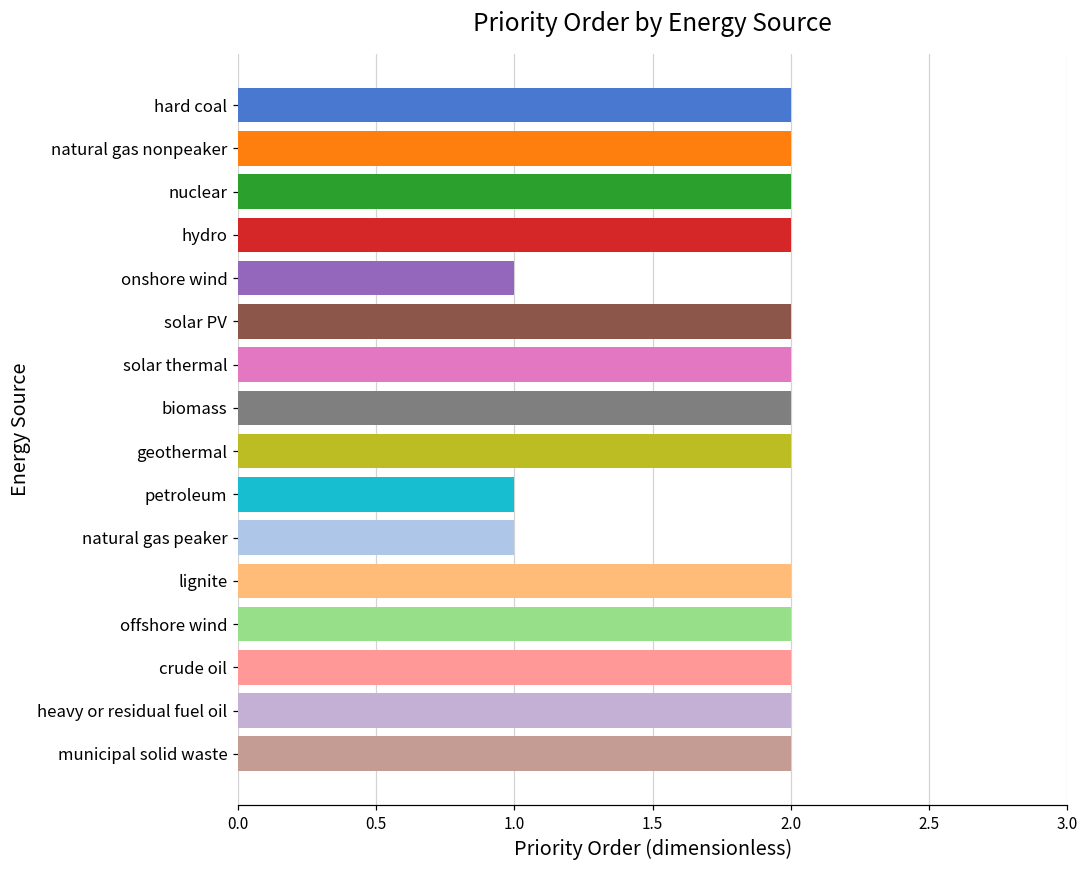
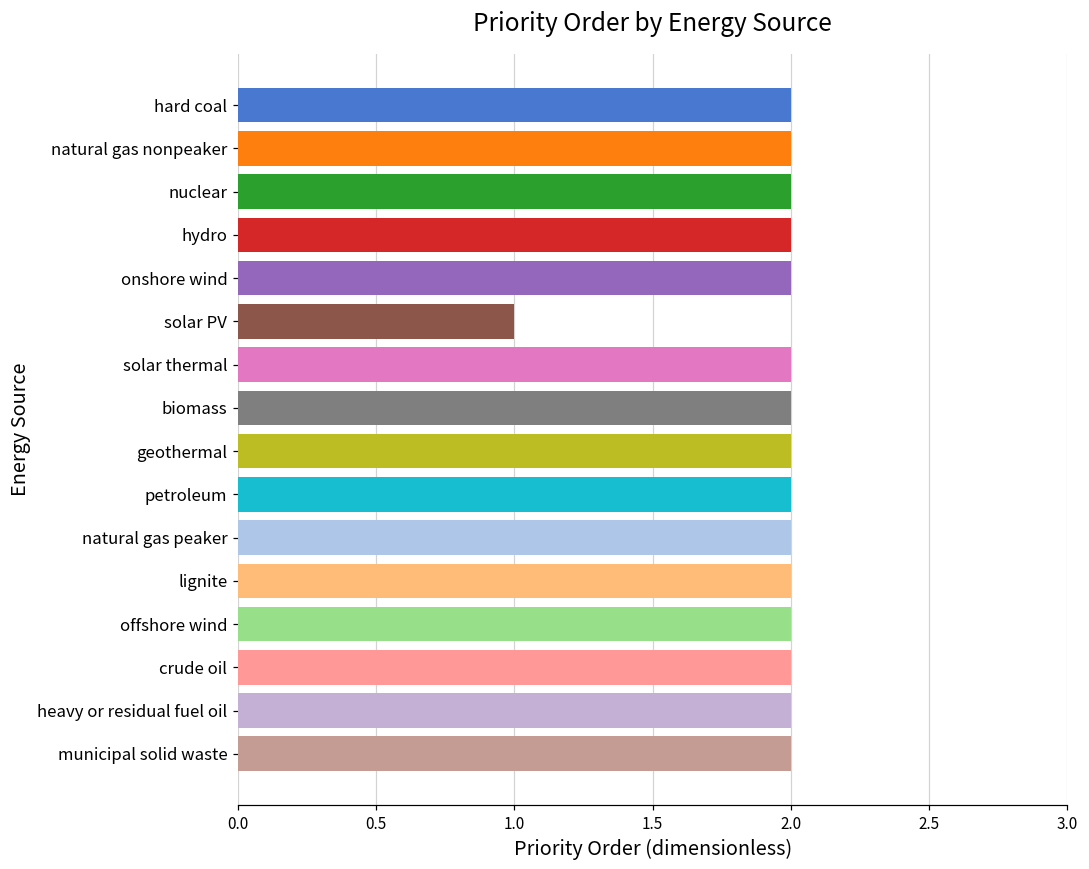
onshore wind: 1 -> 2
solar PV: 2 -> 1
petroleum: 1 -> 2
natural gas peaker: 1 -> 2
